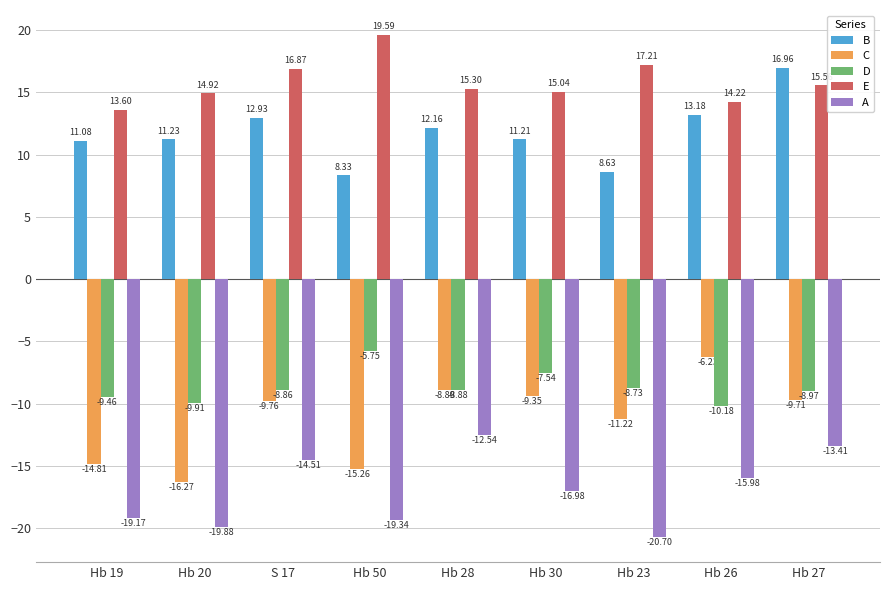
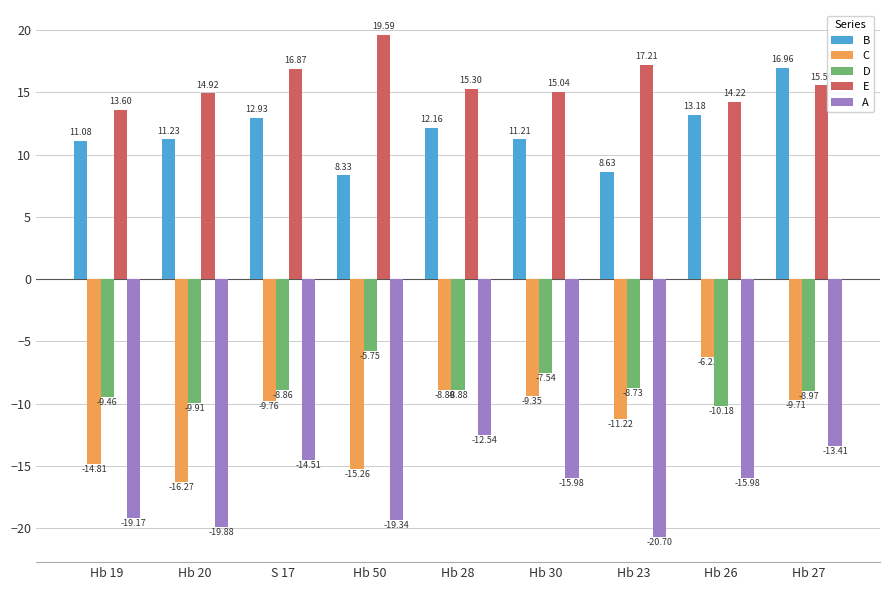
A, Hb 30: -16.98 -> -15.98
